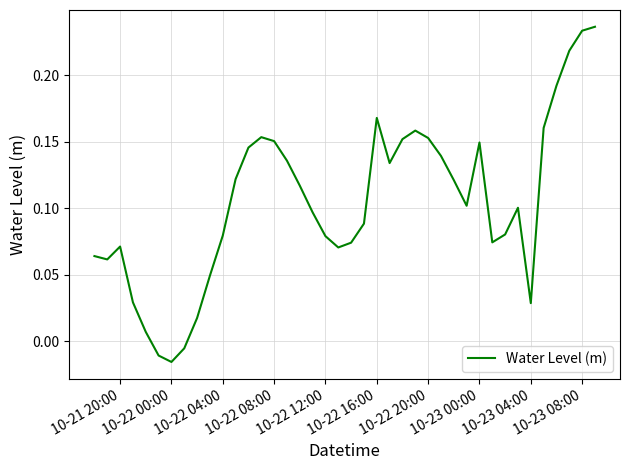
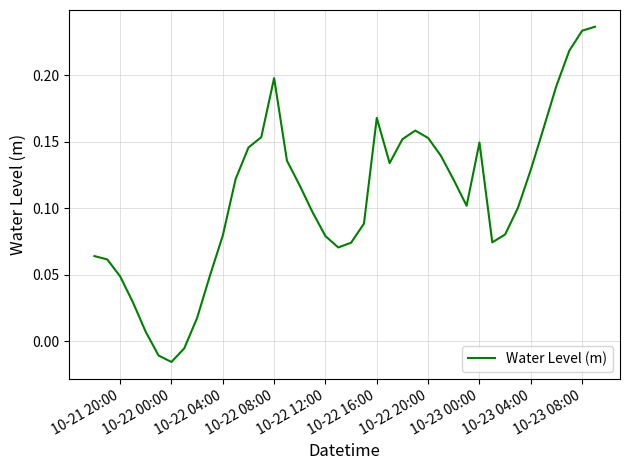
10-21 20:00: 0.071 -> 0.049
10-22 08:00: 0.151 -> 0.198
10-23 04:00: 0.029 -> 0.129
